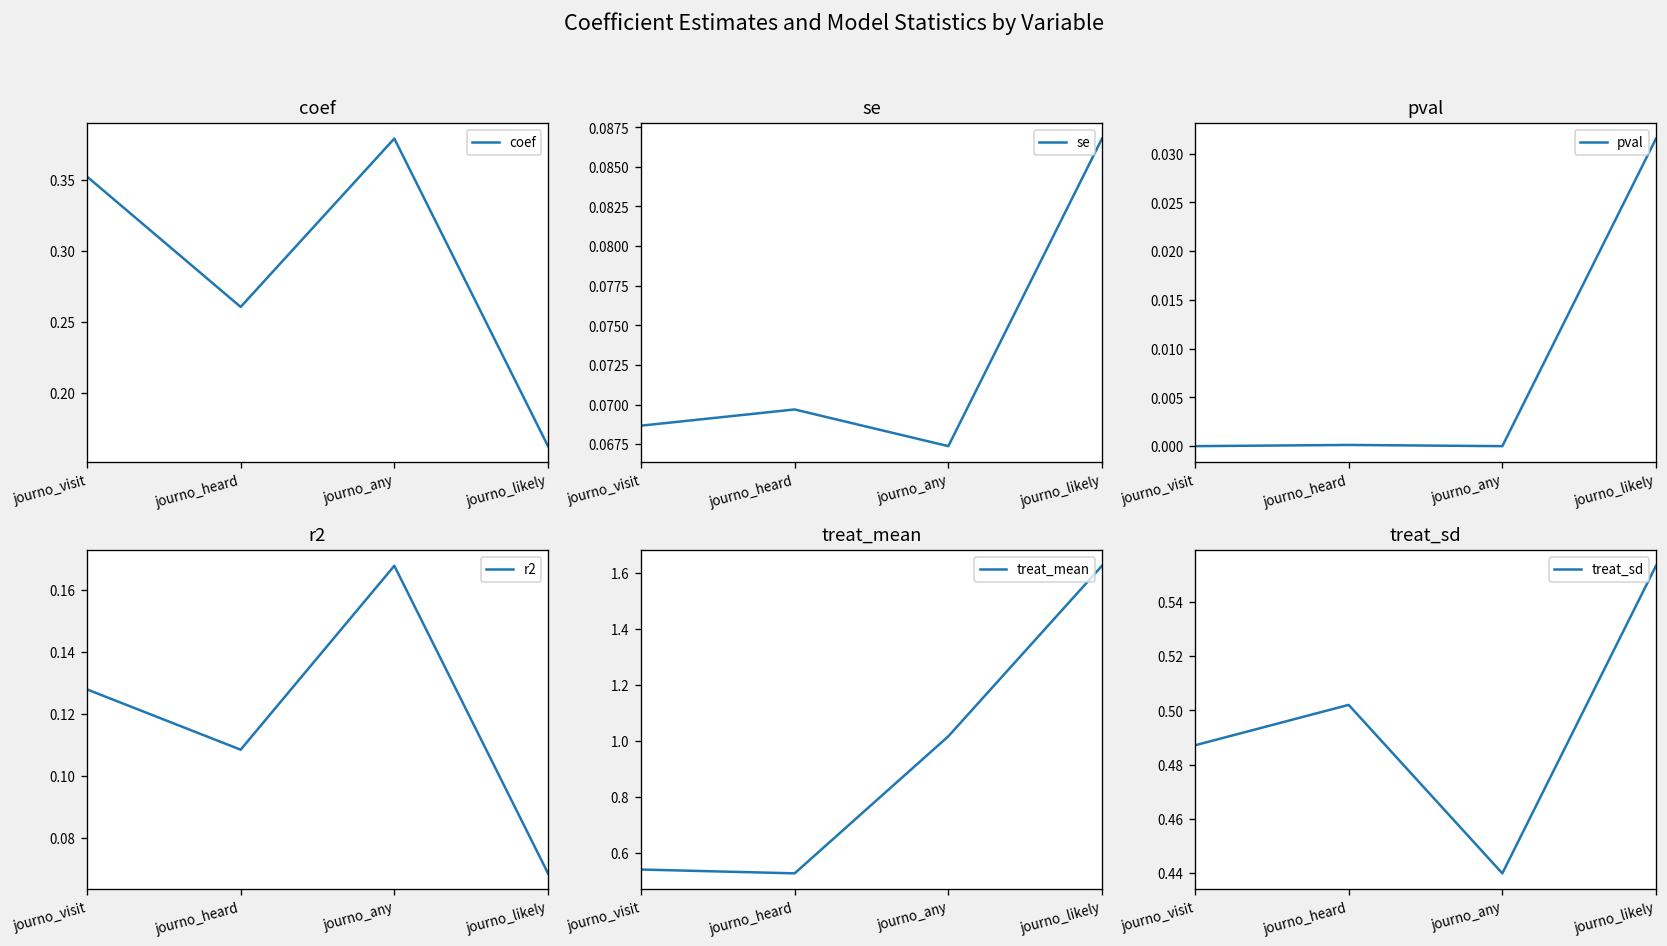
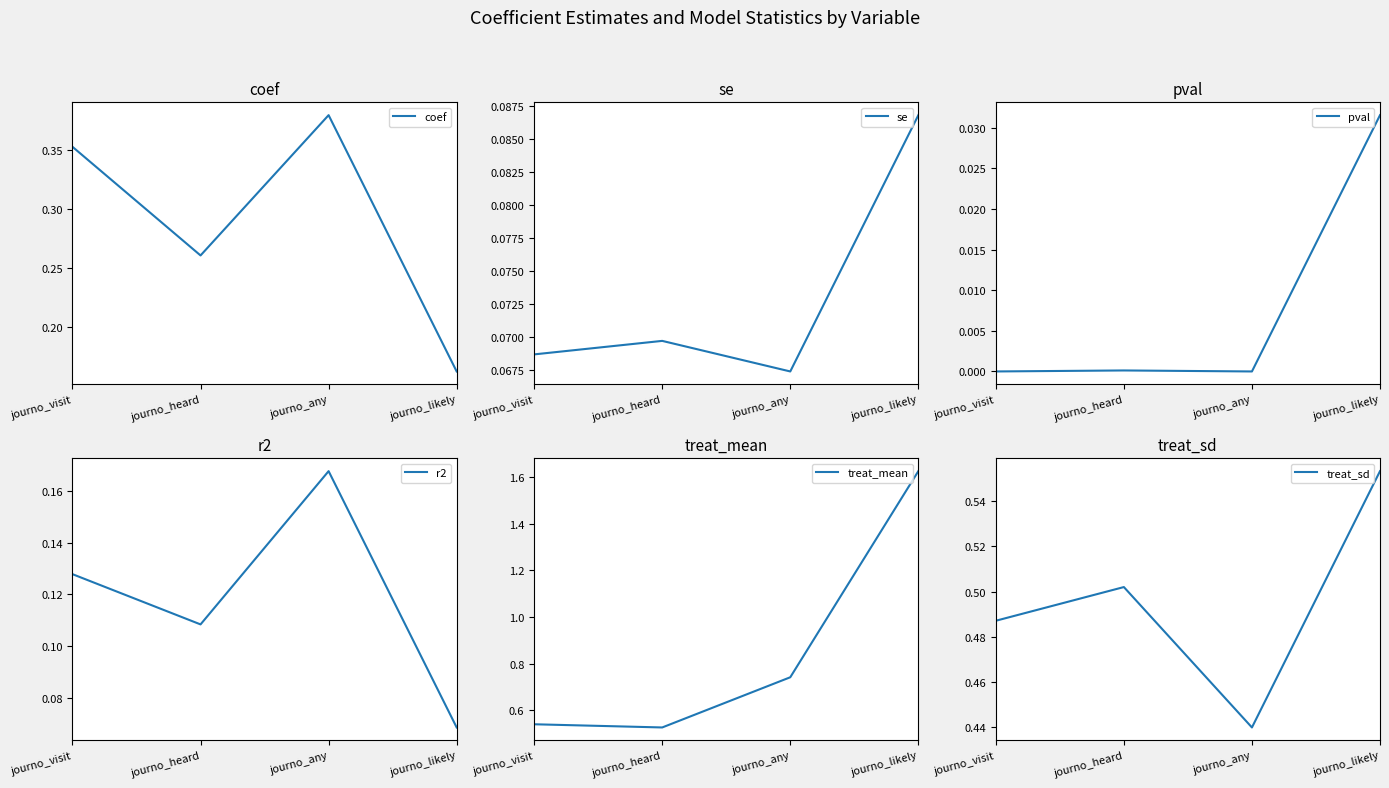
treat_mean, journo_any: 1.02 -> 0.74
